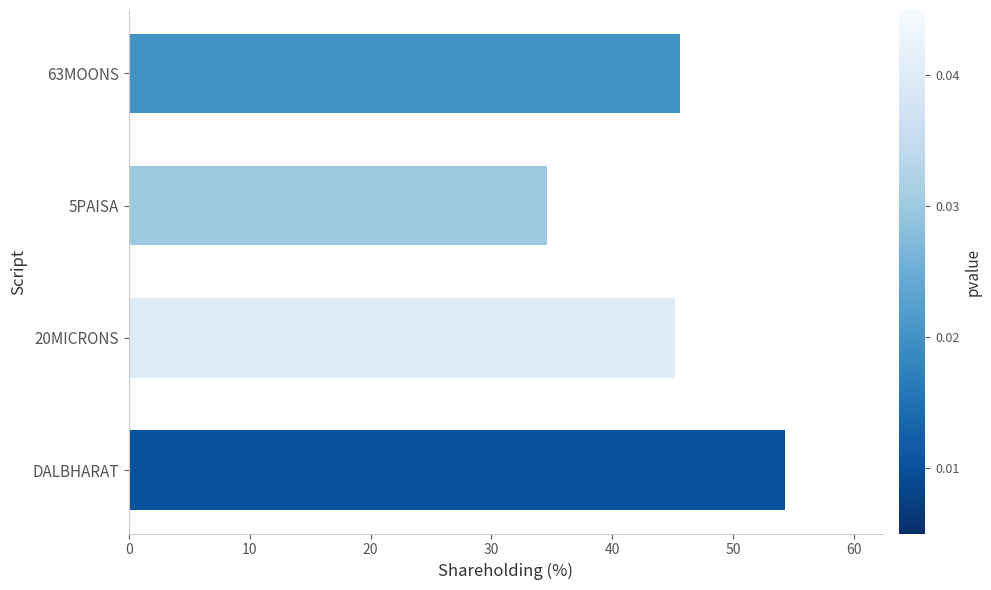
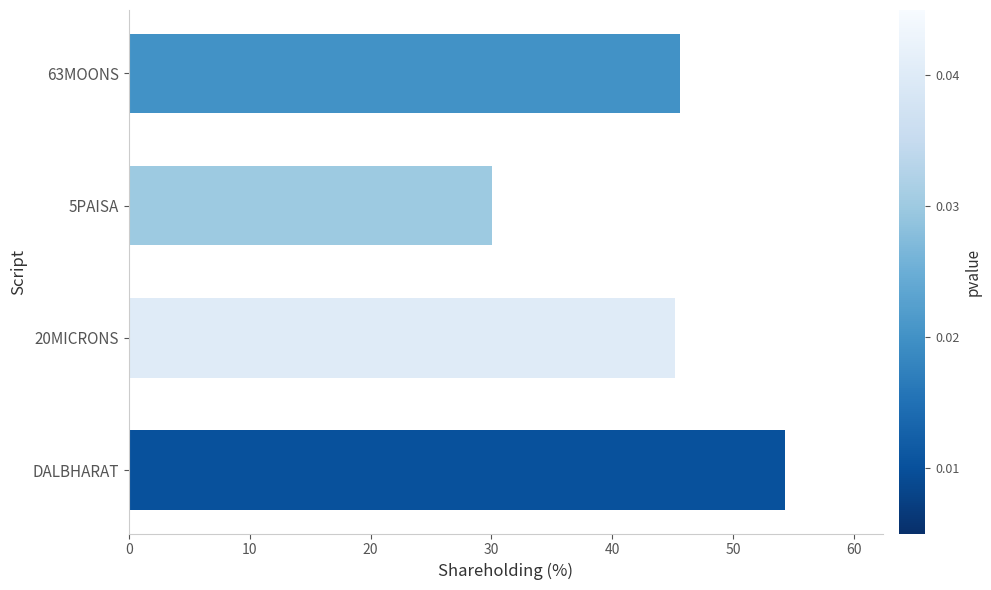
5PAISA: 34.6 -> 30.0
